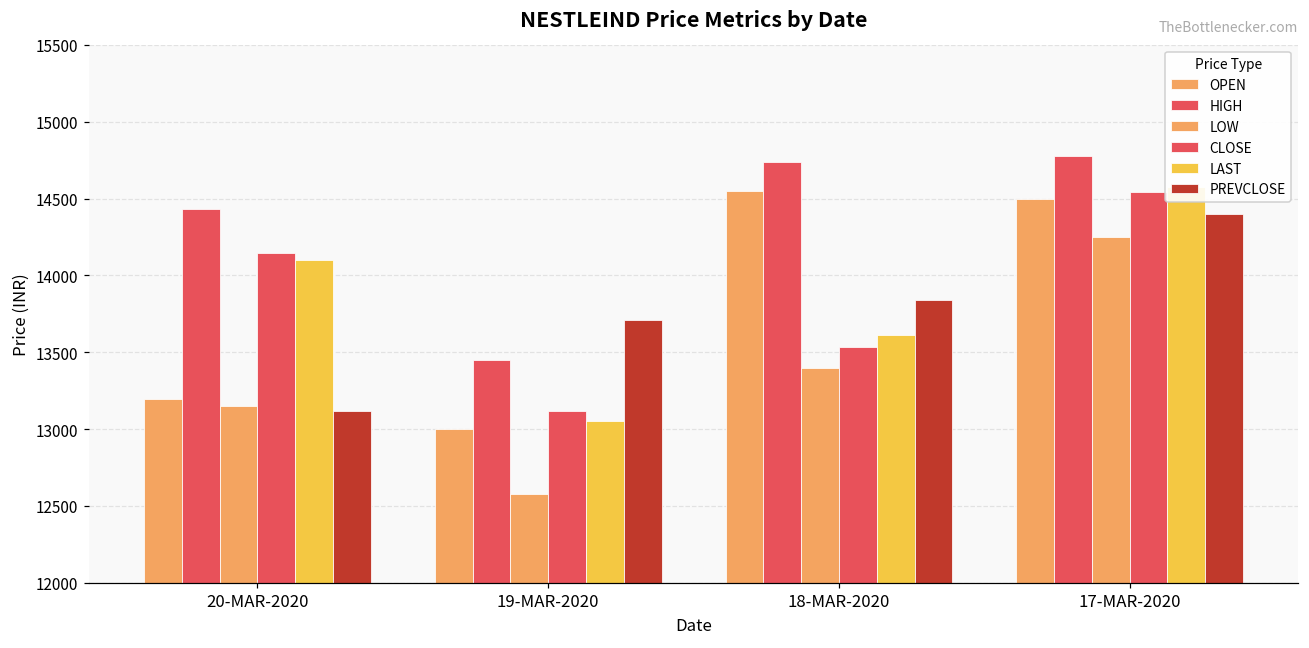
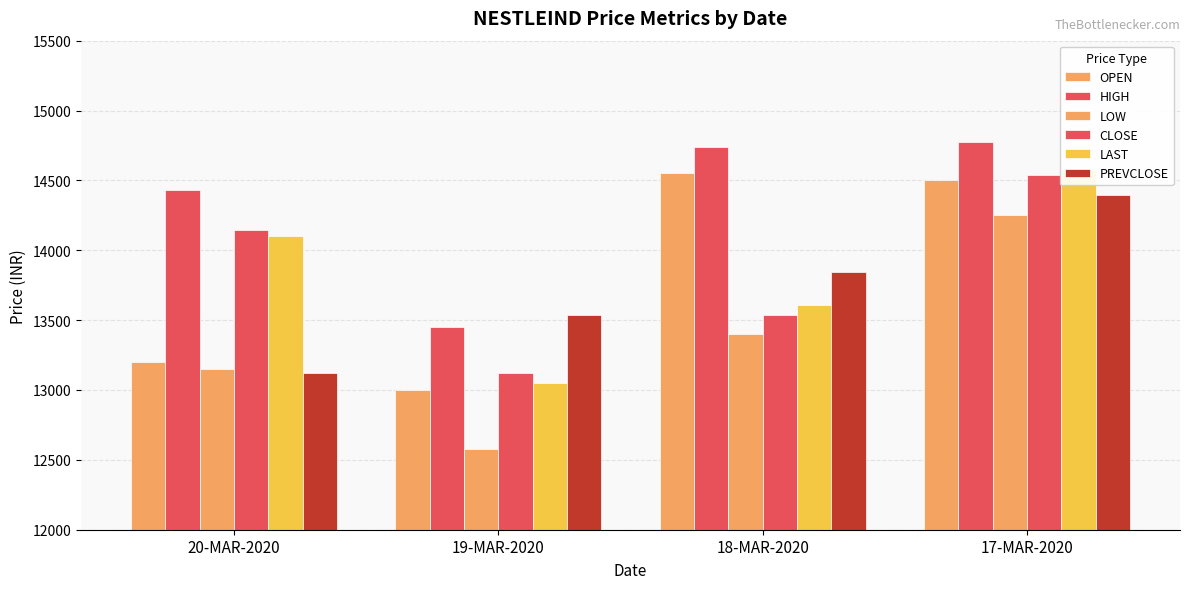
PREVCLOSE, 19-MAR-2020: 13710 -> 13540
